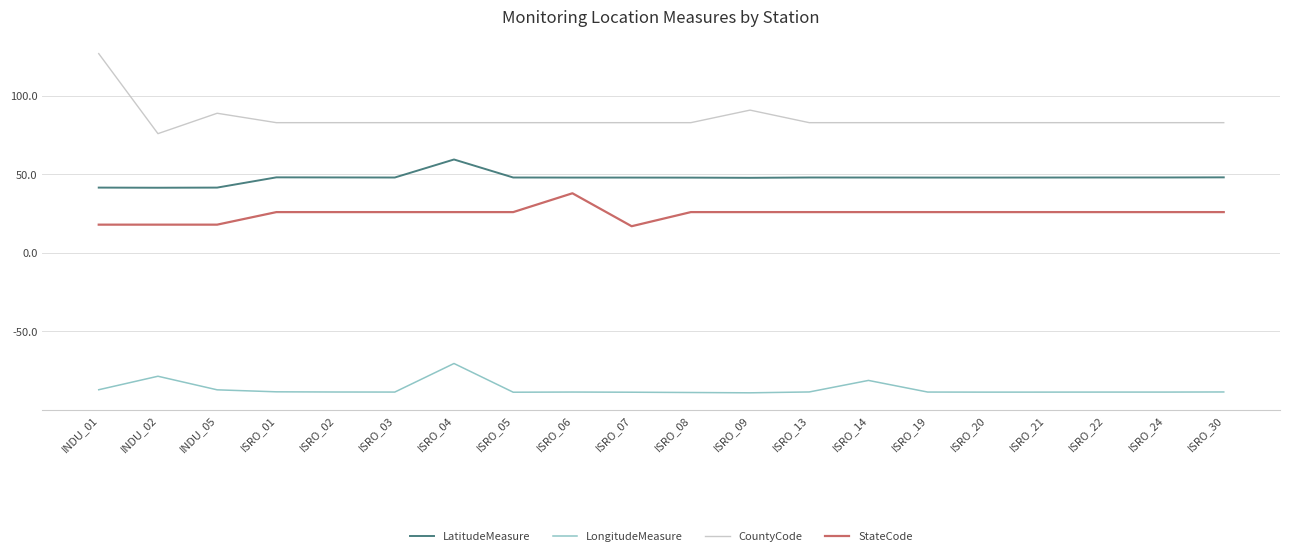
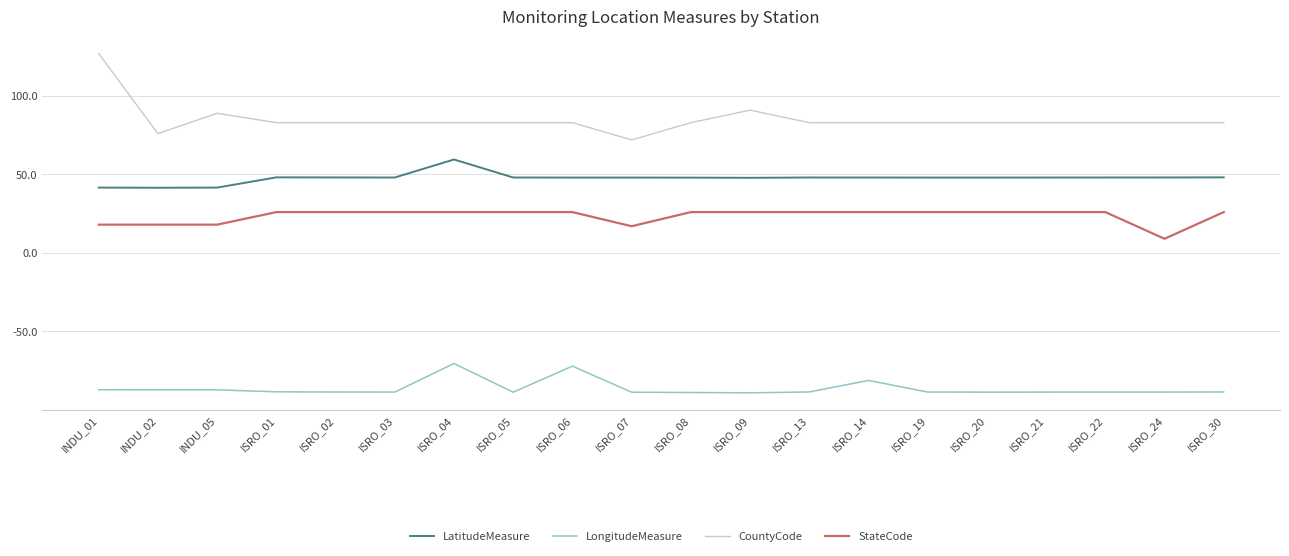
LongitudeMeasure, INDU_02: -79 -> -87
LongitudeMeasure, ISRO_06: -89 -> -72
StateCode, ISRO_06: 38 -> 26
CountyCode, ISRO_07: 83 -> 72
StateCode, ISRO_24: 26 -> 9
